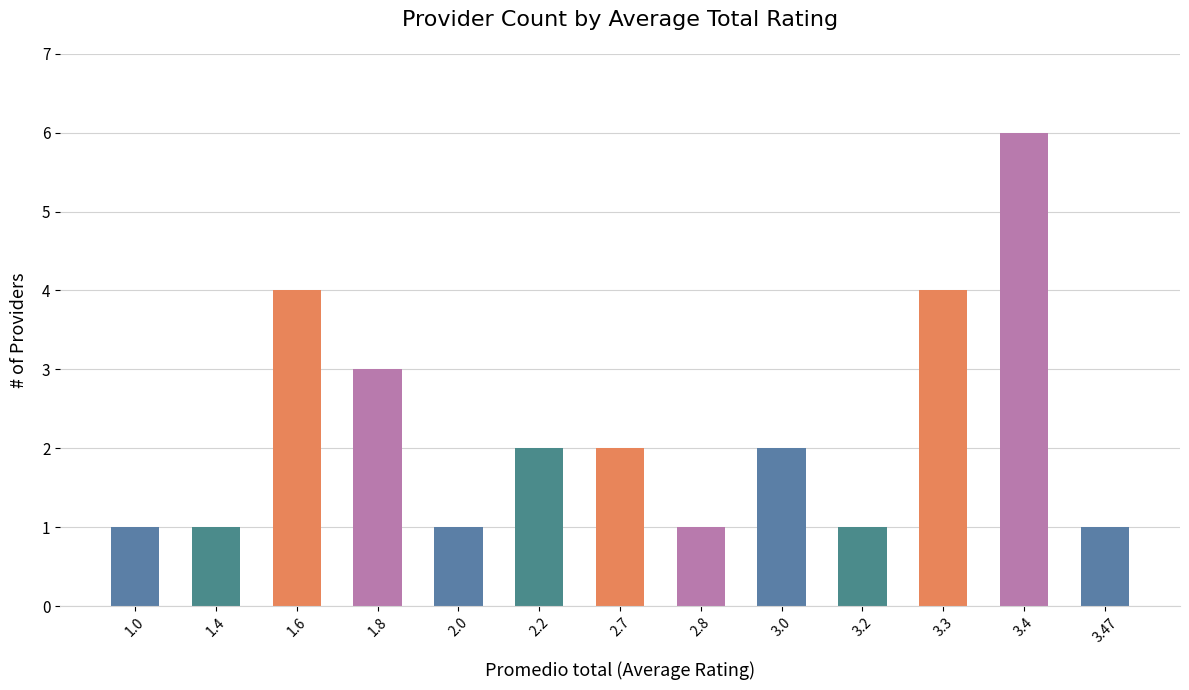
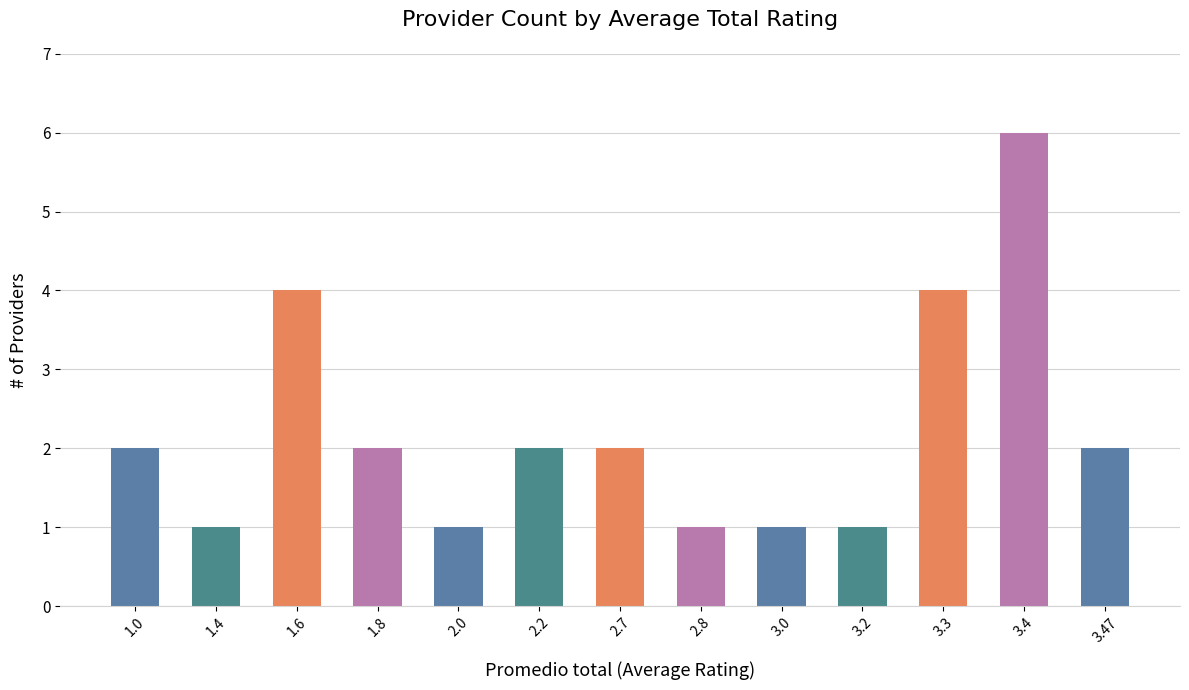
1.0: 1 -> 2
1.8: 3 -> 2
3.0: 2 -> 1
3.47: 1 -> 2
